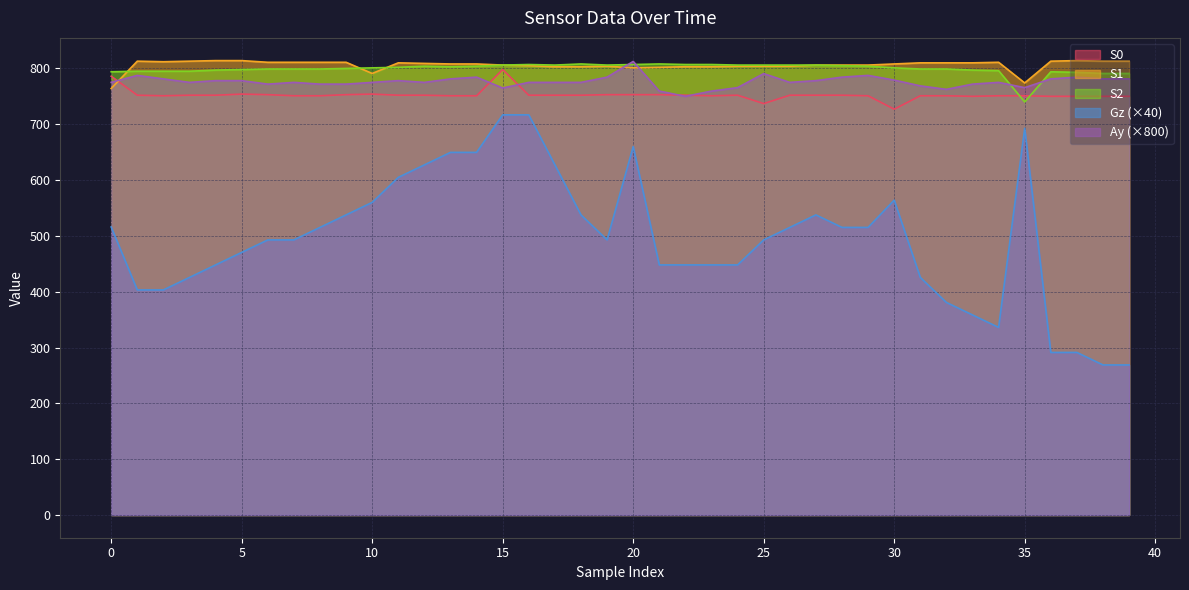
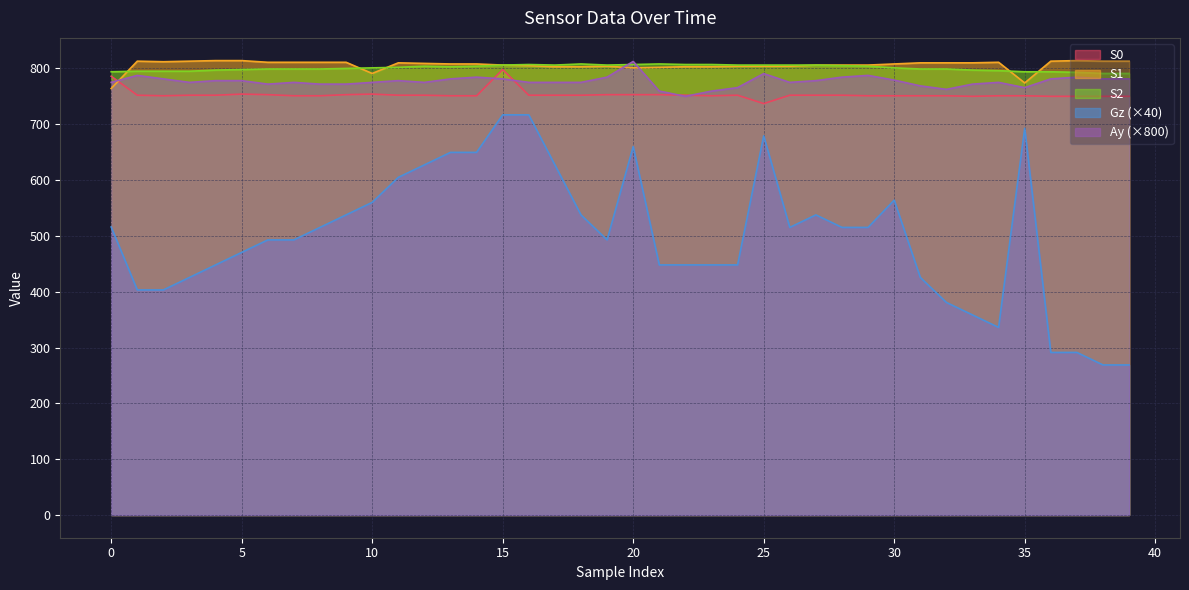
Ay (×800), 15: 760 -> 780
Gz (×40), 25: 490 -> 680
S0, 30: 730 -> 750
S2, 35: 740 -> 790
